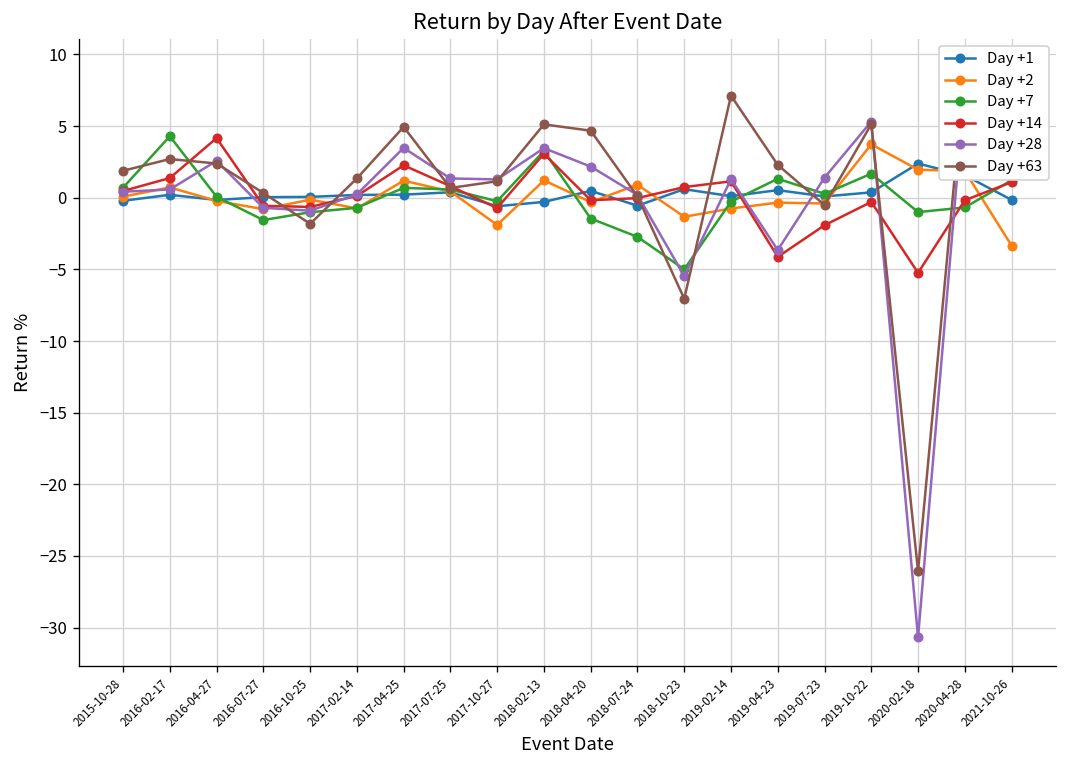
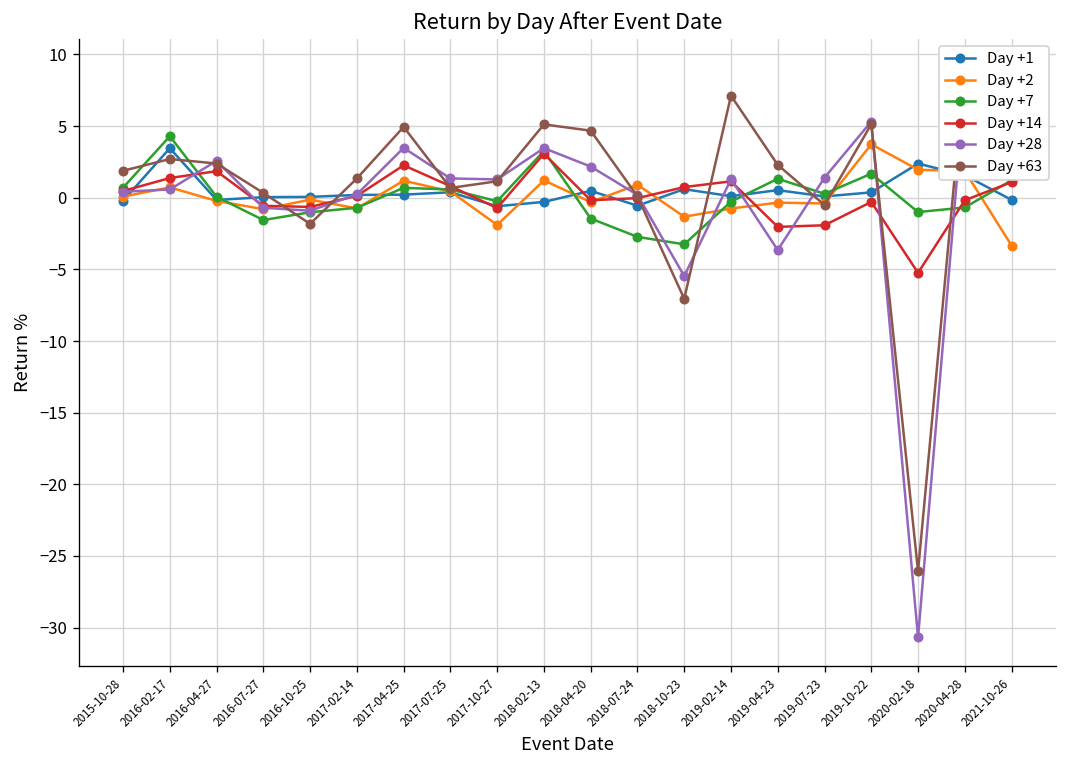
Day +1, 2016-02-17: 0.2 -> 3.5
Day +14, 2016-04-27: 4.2 -> 1.9
Day +7, 2018-10-23: -5.0 -> -3.3
Day +14, 2019-04-23: -4.1 -> -2.0
